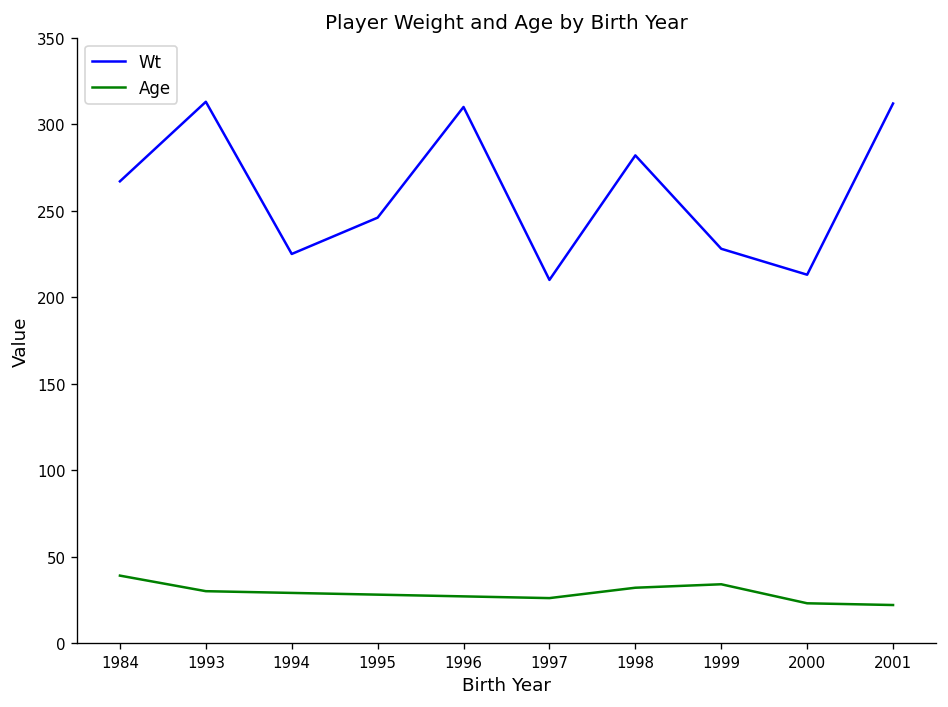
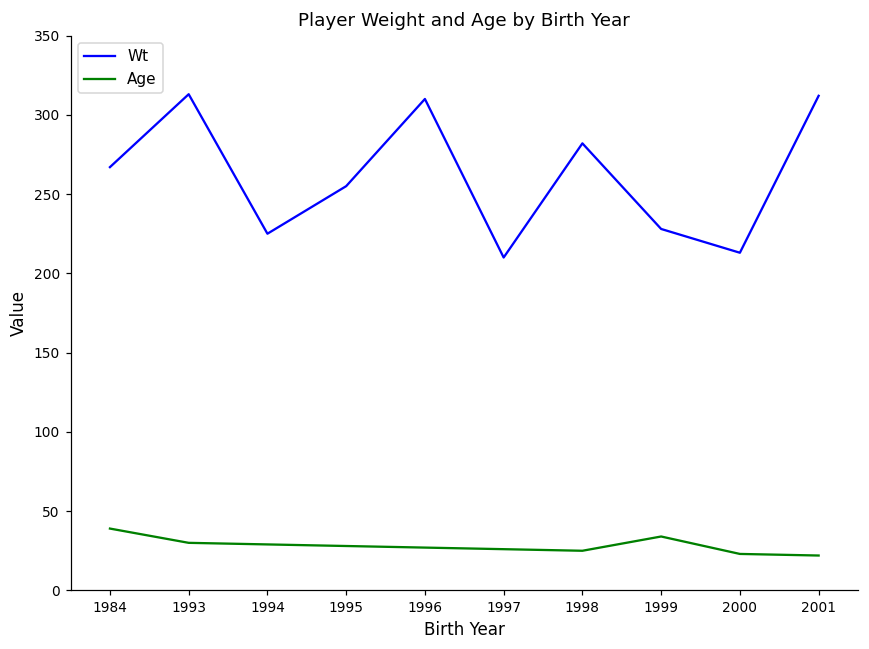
Wt, 1995: 246 -> 255
Age, 1998: 32 -> 25
